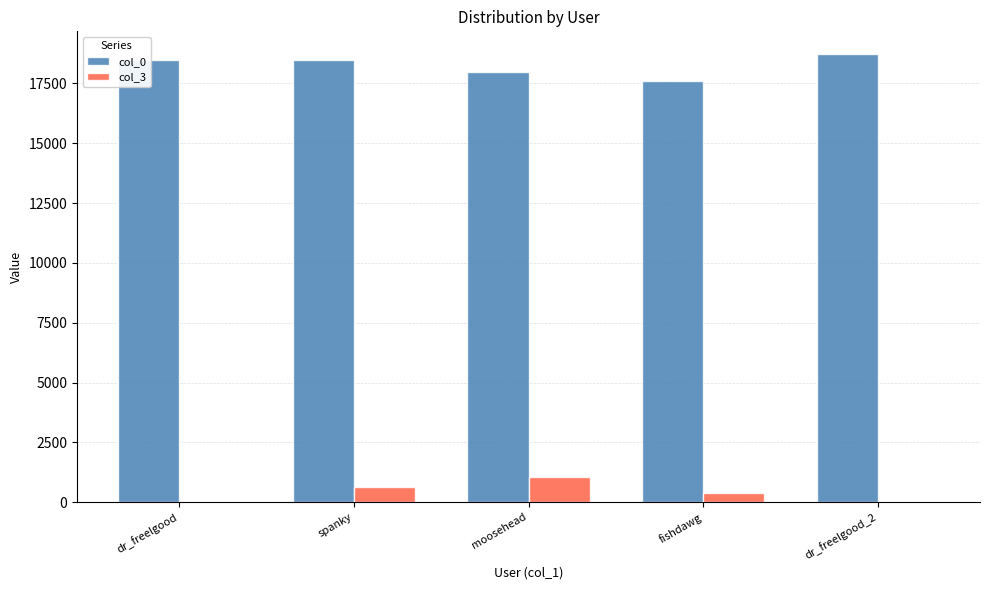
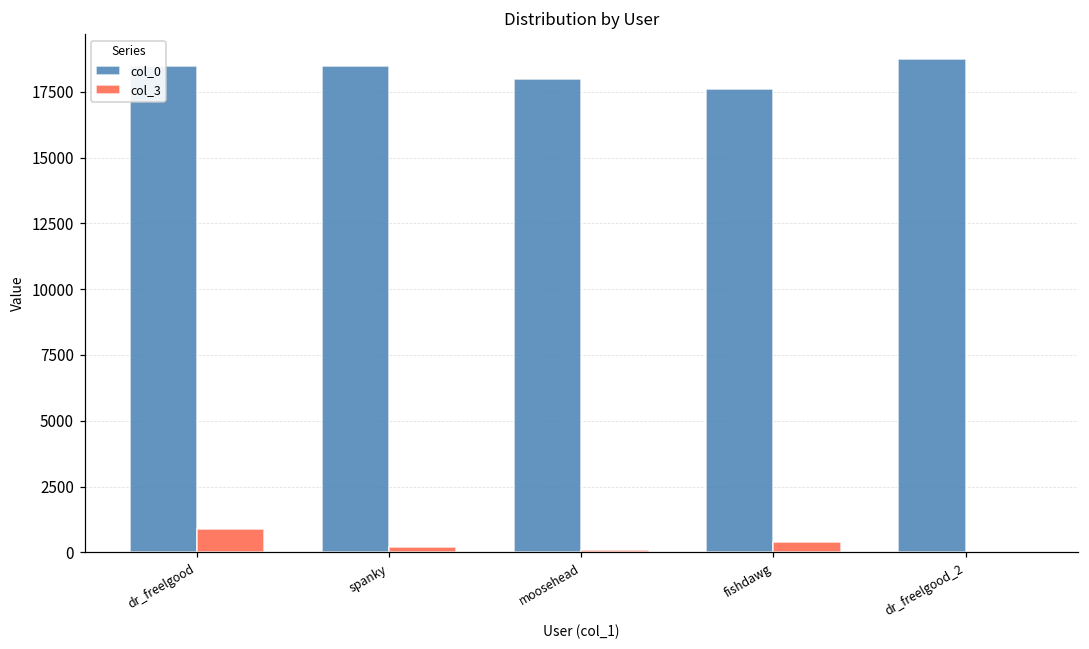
col_3, dr_freelgood: 0 -> 900
col_3, spanky: 600 -> 200
col_3, moosehead: 1000 -> 100
